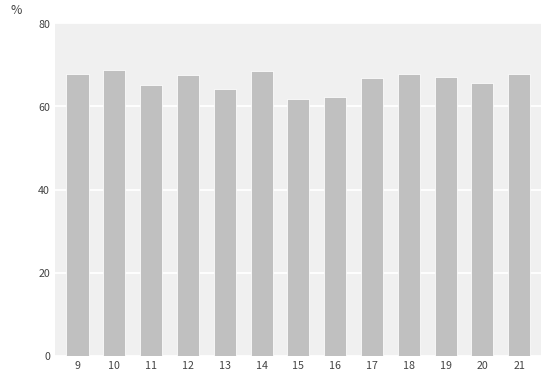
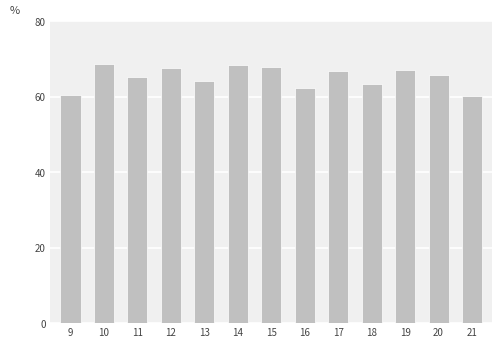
9: 68 -> 60
15: 62 -> 68
18: 68 -> 63
21: 68 -> 60
